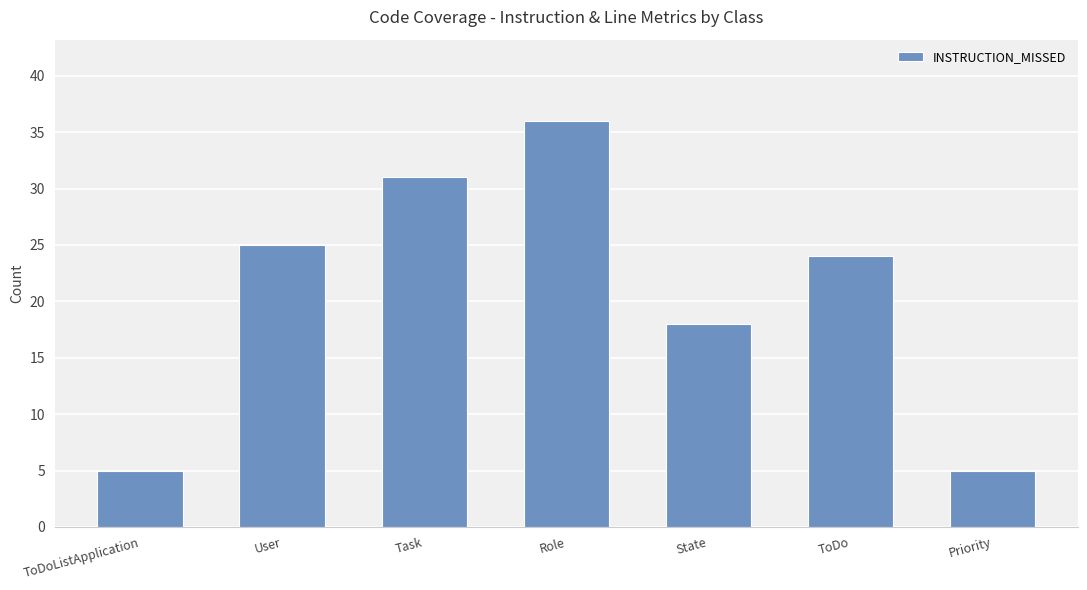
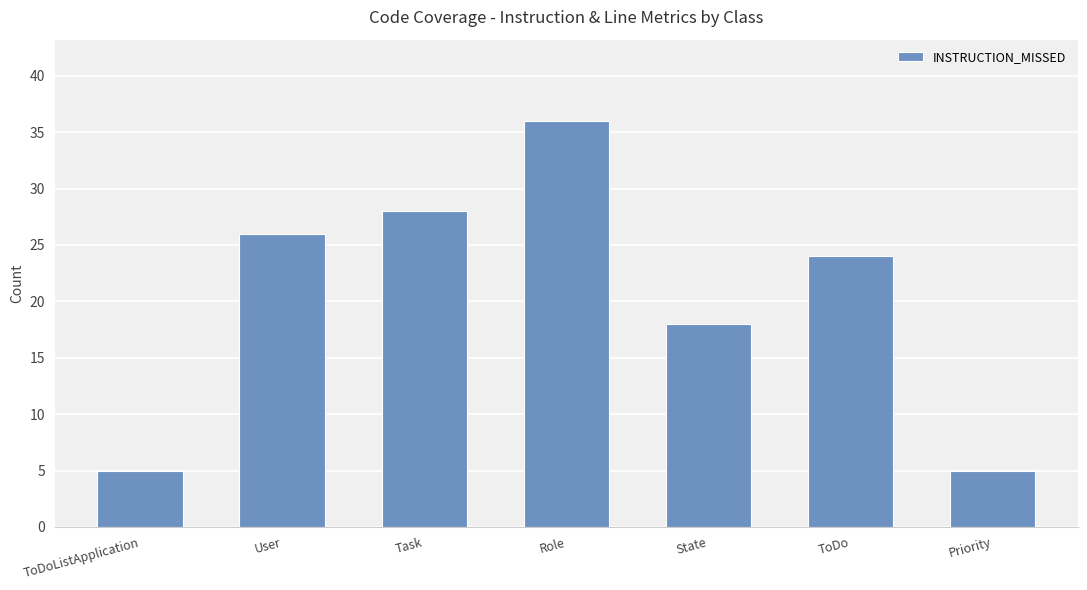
User: 25 -> 26
Task: 31 -> 28
